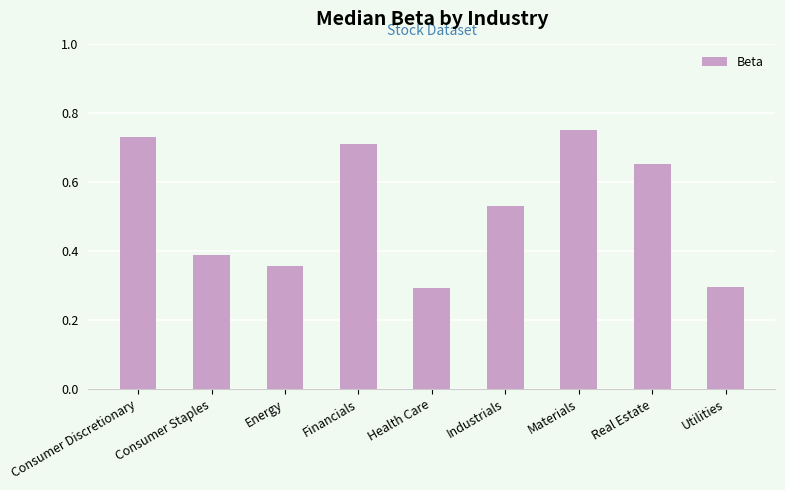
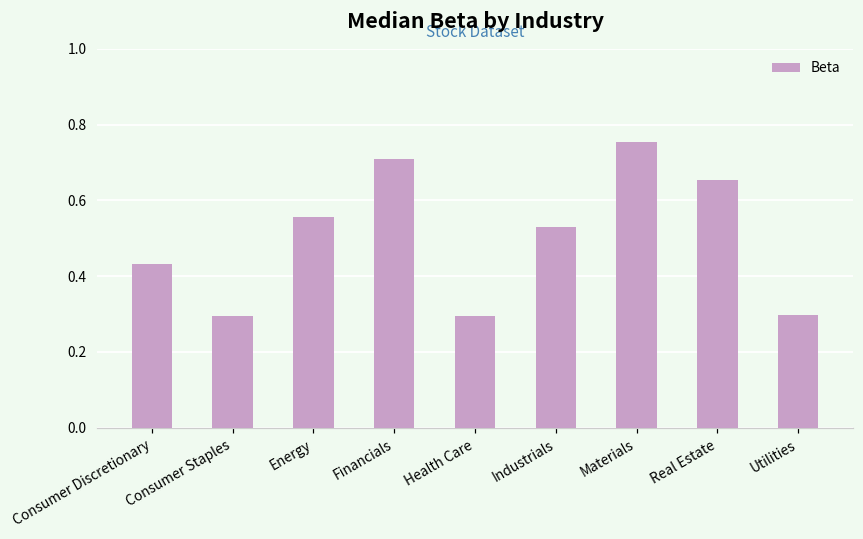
Consumer Discretionary: 0.73 -> 0.43
Consumer Staples: 0.39 -> 0.30
Energy: 0.36 -> 0.56
